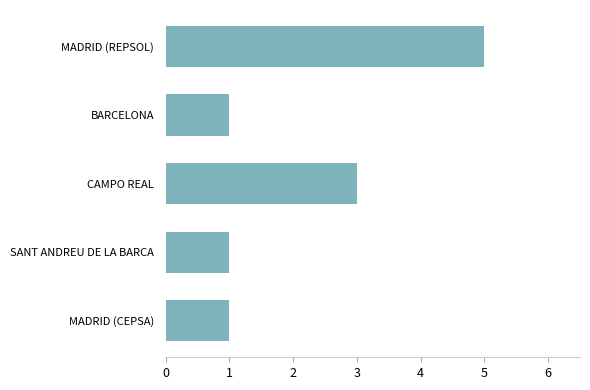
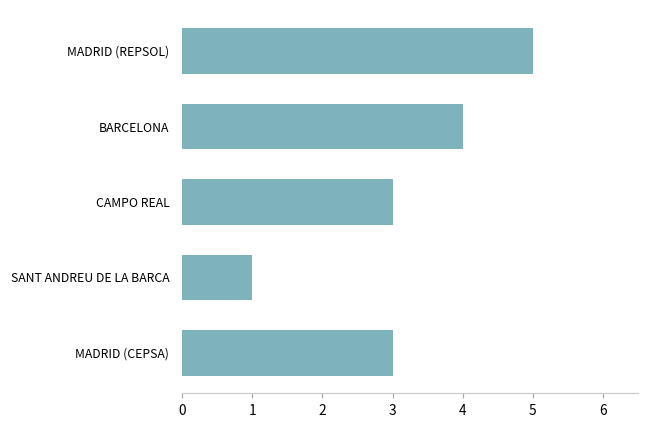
BARCELONA: 1 -> 4
MADRID (CEPSA): 1 -> 3
